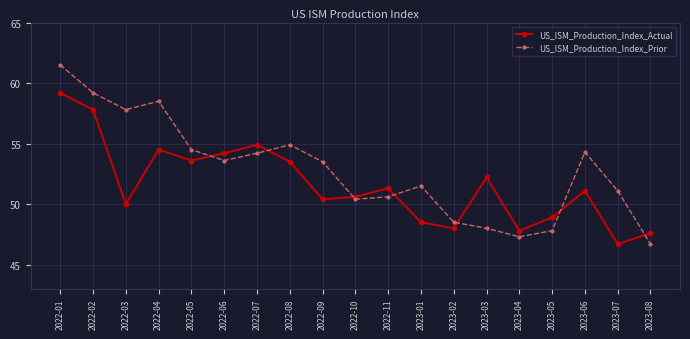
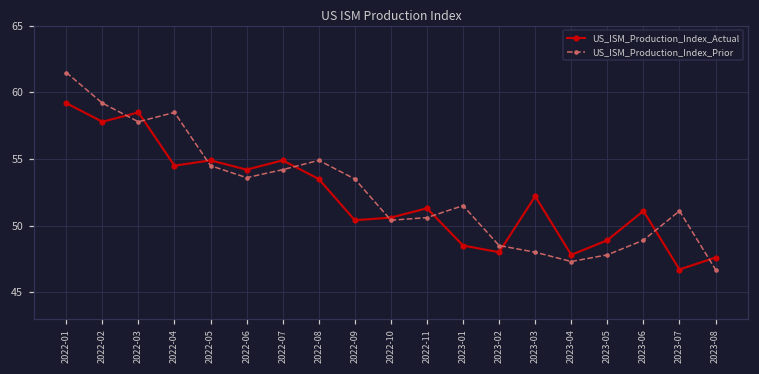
US_ISM_Production_Index_Actual, 2022-03: 50.0 -> 58.5
US_ISM_Production_Index_Actual, 2022-05: 53.6 -> 54.9
US_ISM_Production_Index_Prior, 2023-06: 54.3 -> 48.9
